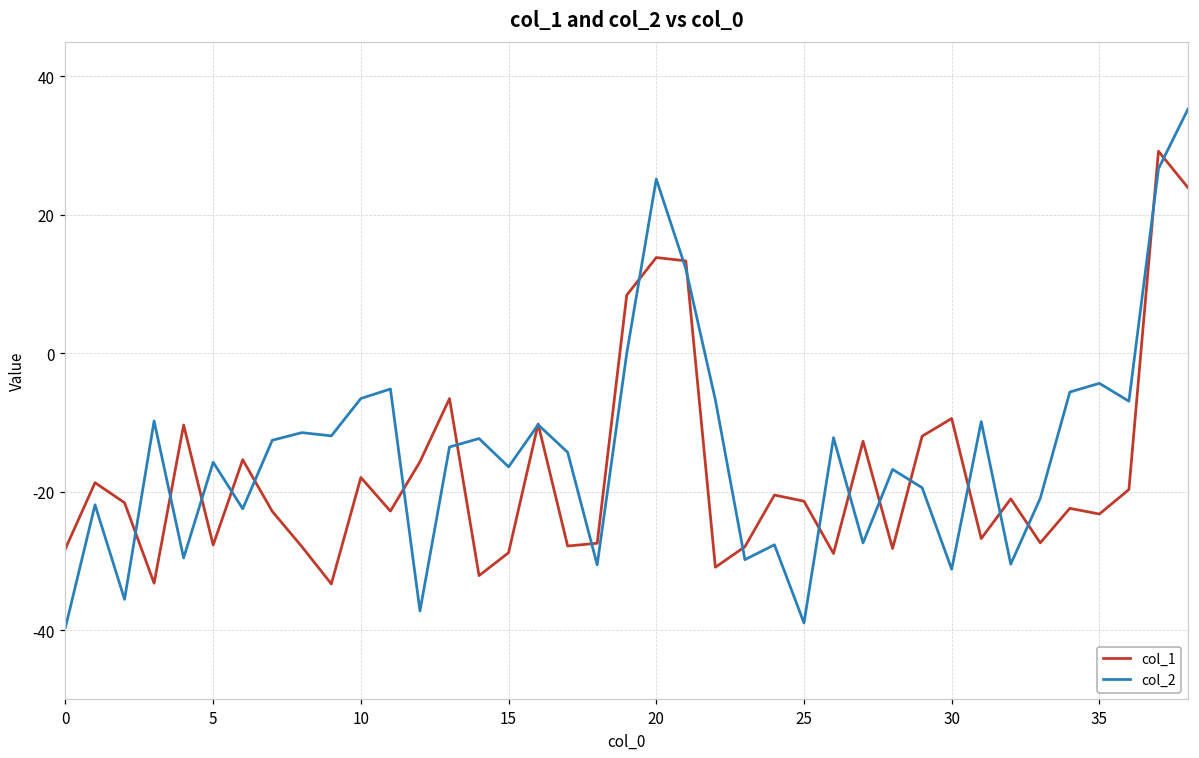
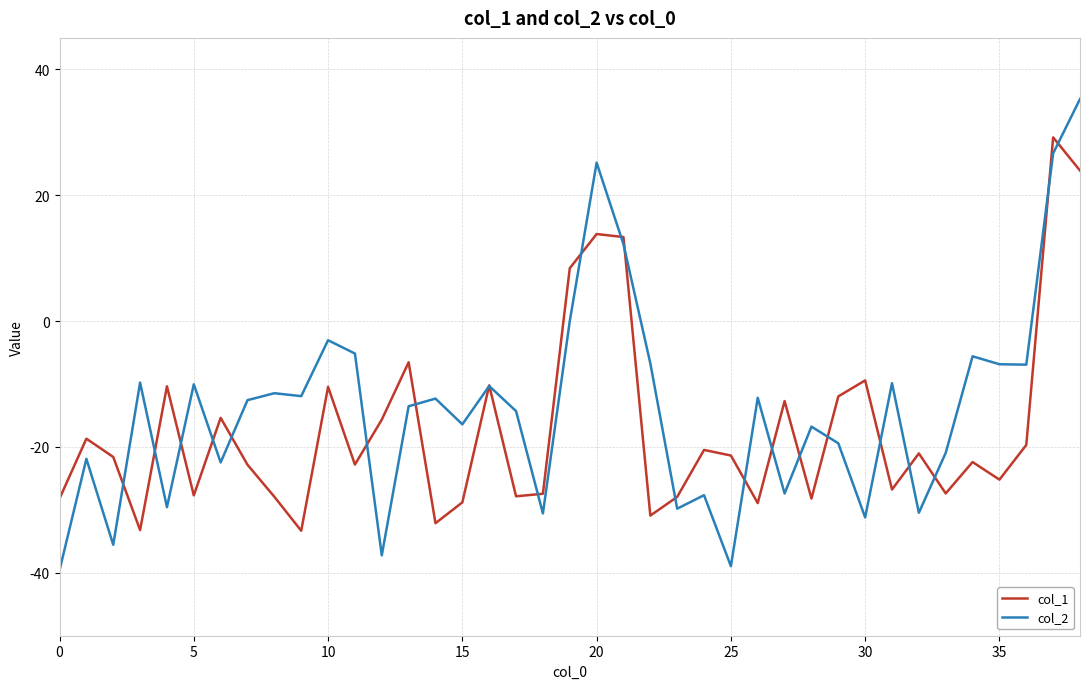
col_2, 5: -16 -> -10
col_1, 10: -18 -> -10
col_2, 10: -7 -> -3
col_1, 35: -23 -> -25
col_2, 35: -4 -> -7
